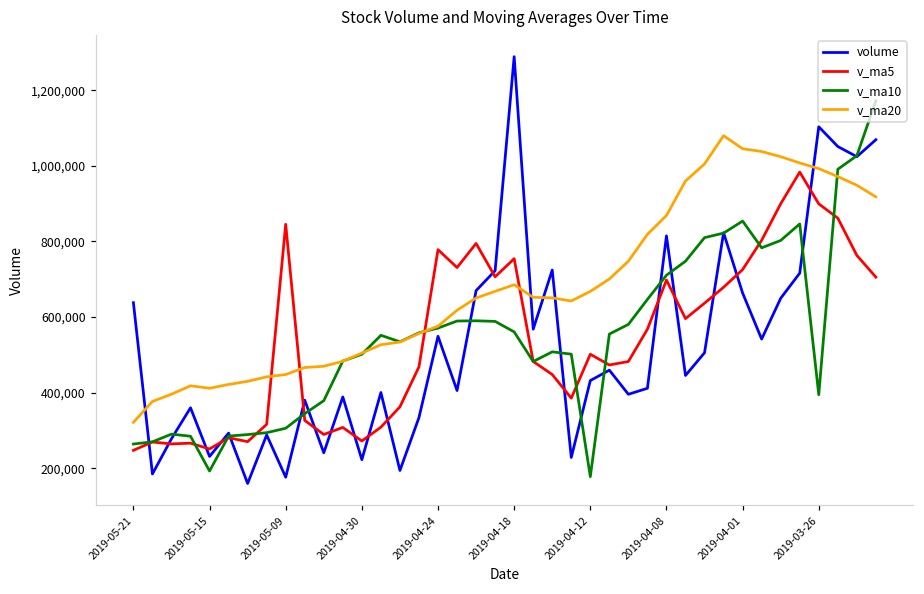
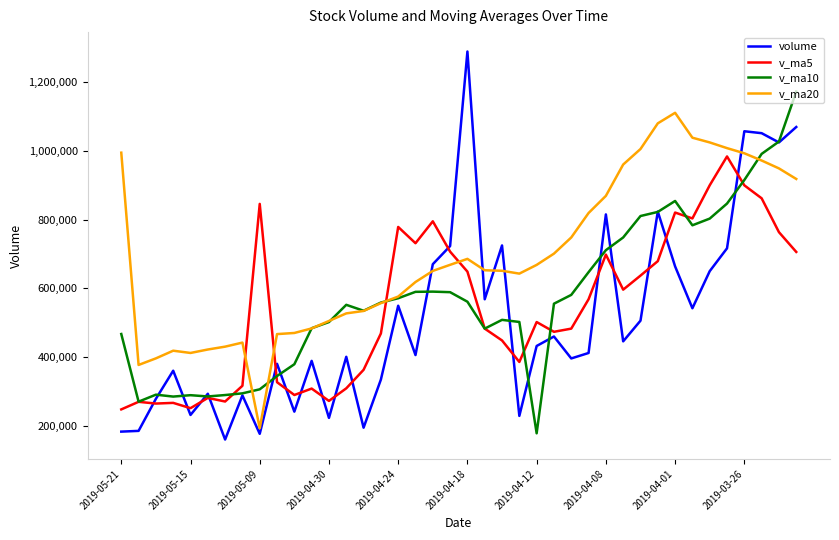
volume, 2019-05-21: 640,000 -> 180,000
v_ma10, 2019-05-21: 260,000 -> 470,000
v_ma20, 2019-05-21: 320,000 -> 990,000
v_ma10, 2019-05-15: 190,000 -> 290,000
v_ma20, 2019-05-09: 450,000 -> 190,000
v_ma5, 2019-04-18: 750,000 -> 650,000
v_ma5, 2019-04-01: 730,000 -> 820,000
v_ma20, 2019-04-01: 1,050,000 -> 1,110,000
volume, 2019-03-26: 1,100,000 -> 1,060,000
v_ma10, 2019-03-26: 390,000 -> 910,000
